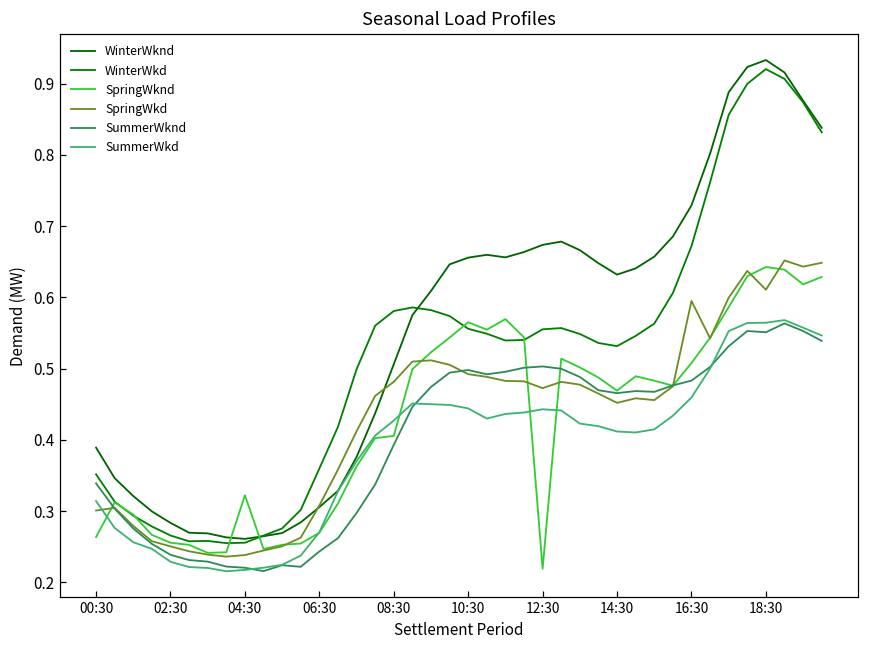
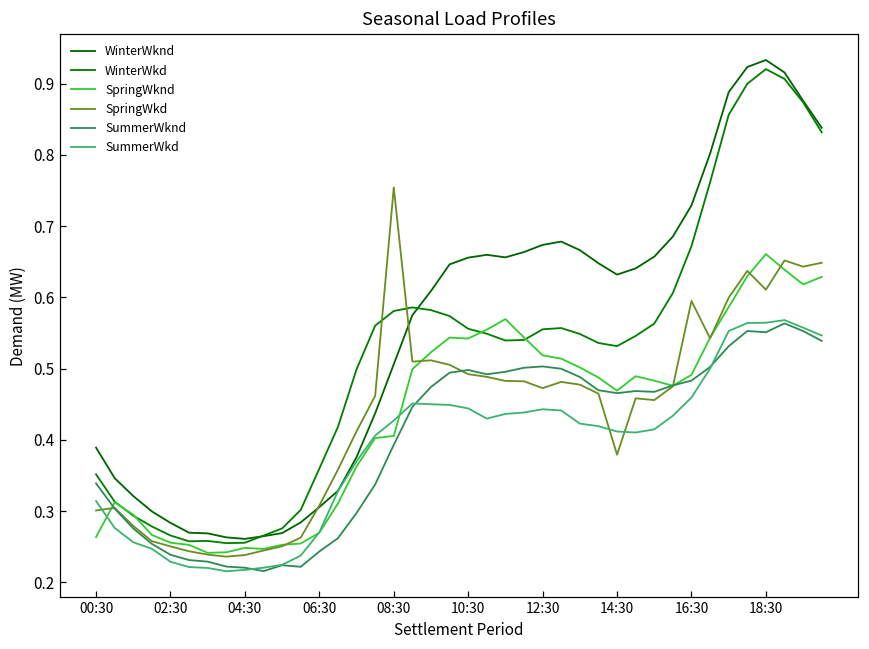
SpringWknd, 04:30: 0.32 -> 0.25
SpringWkd, 08:30: 0.48 -> 0.75
SpringWknd, 10:30: 0.57 -> 0.54
SpringWknd, 12:30: 0.22 -> 0.52
SpringWkd, 14:30: 0.45 -> 0.38
SpringWknd, 16:30: 0.51 -> 0.49
SpringWknd, 18:30: 0.64 -> 0.66
